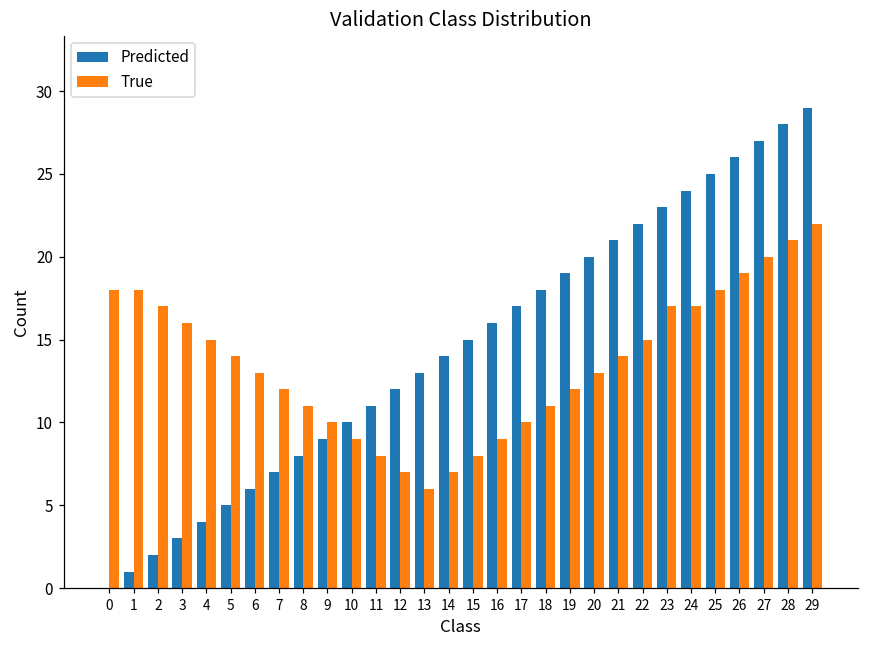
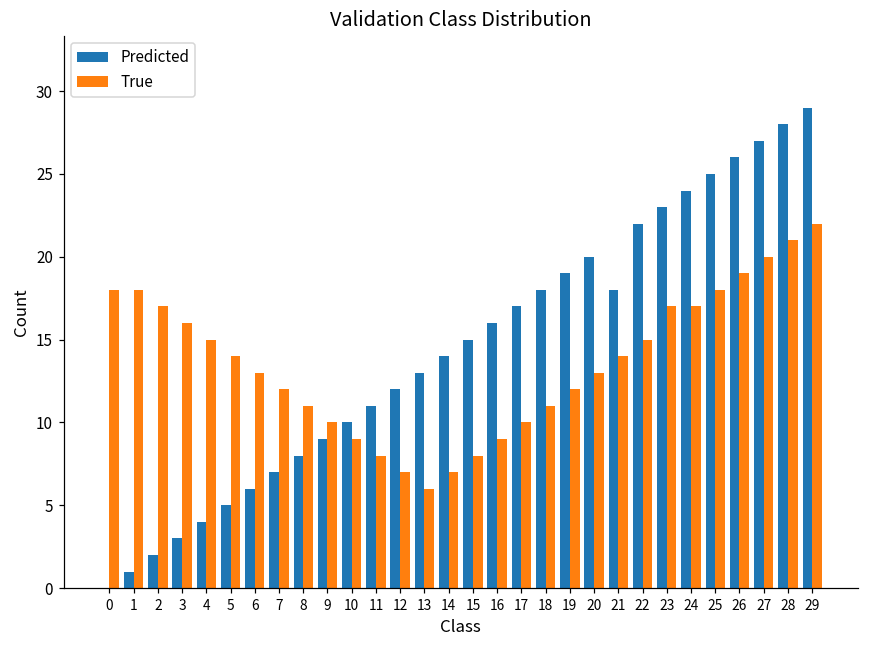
Predicted, 21: 21 -> 18
